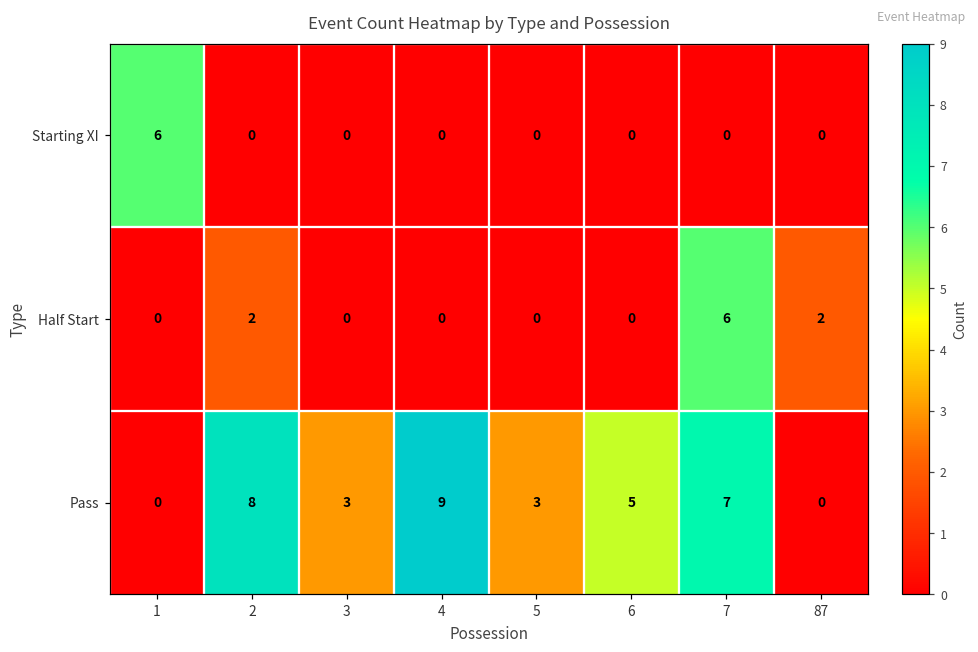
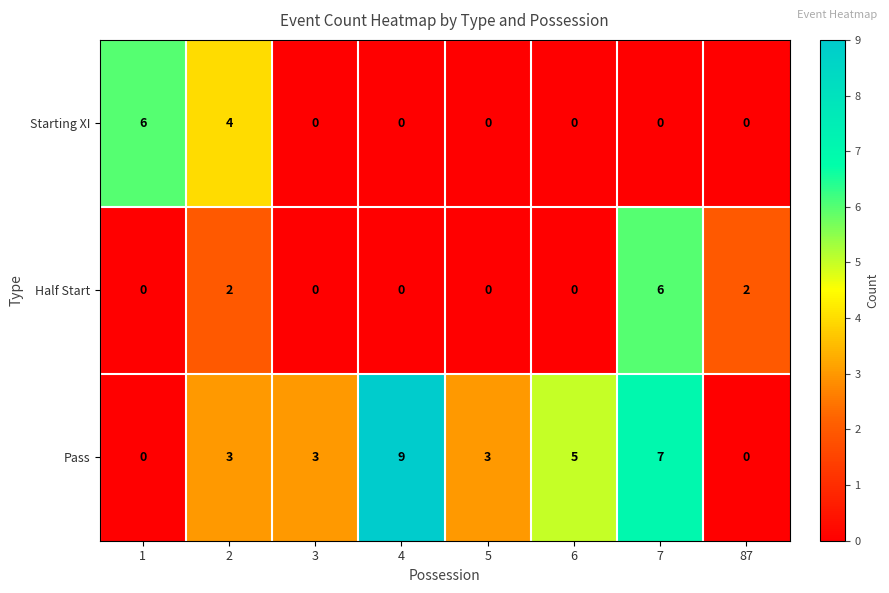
Starting XI, 2: 0 -> 4
Pass, 2: 8 -> 3
